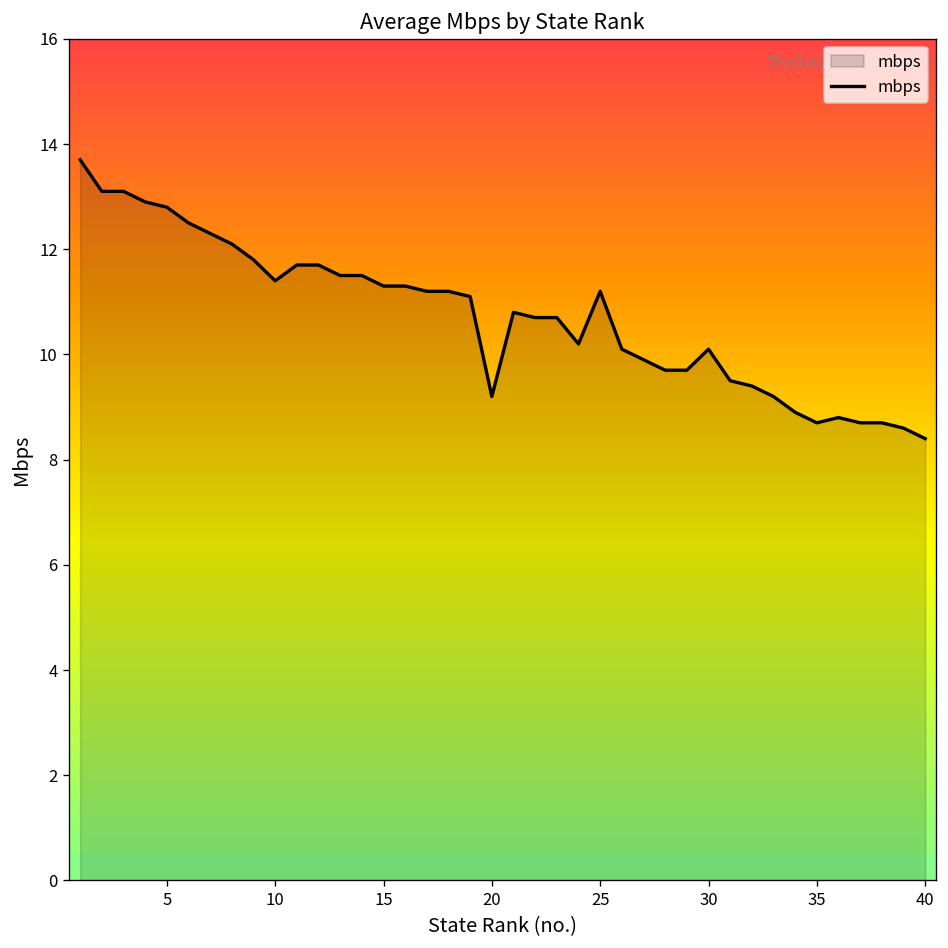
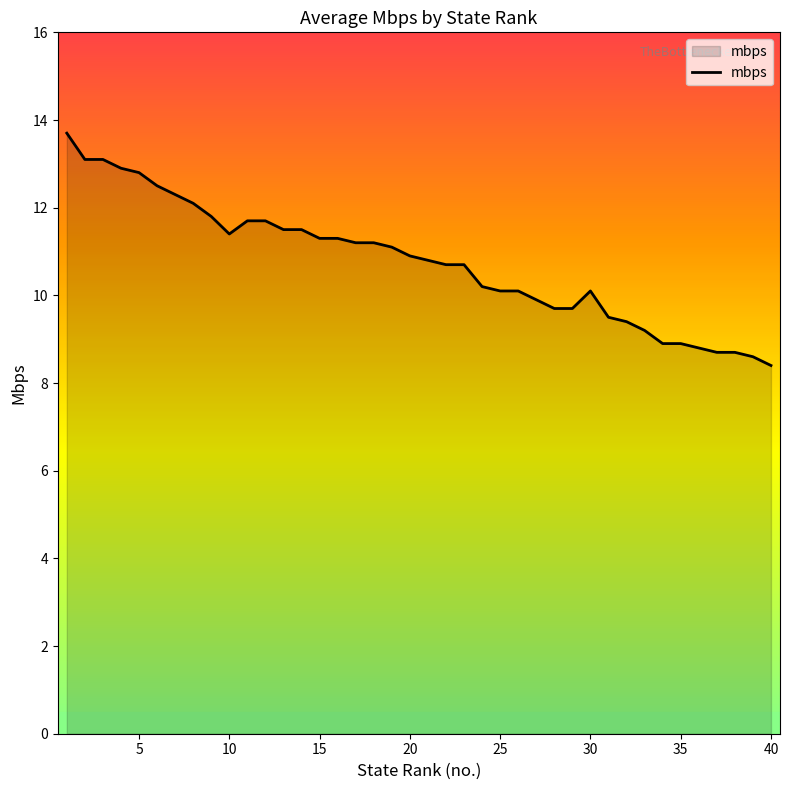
20: 9.2 -> 10.9
25: 11.2 -> 10.1
35: 8.7 -> 8.9
